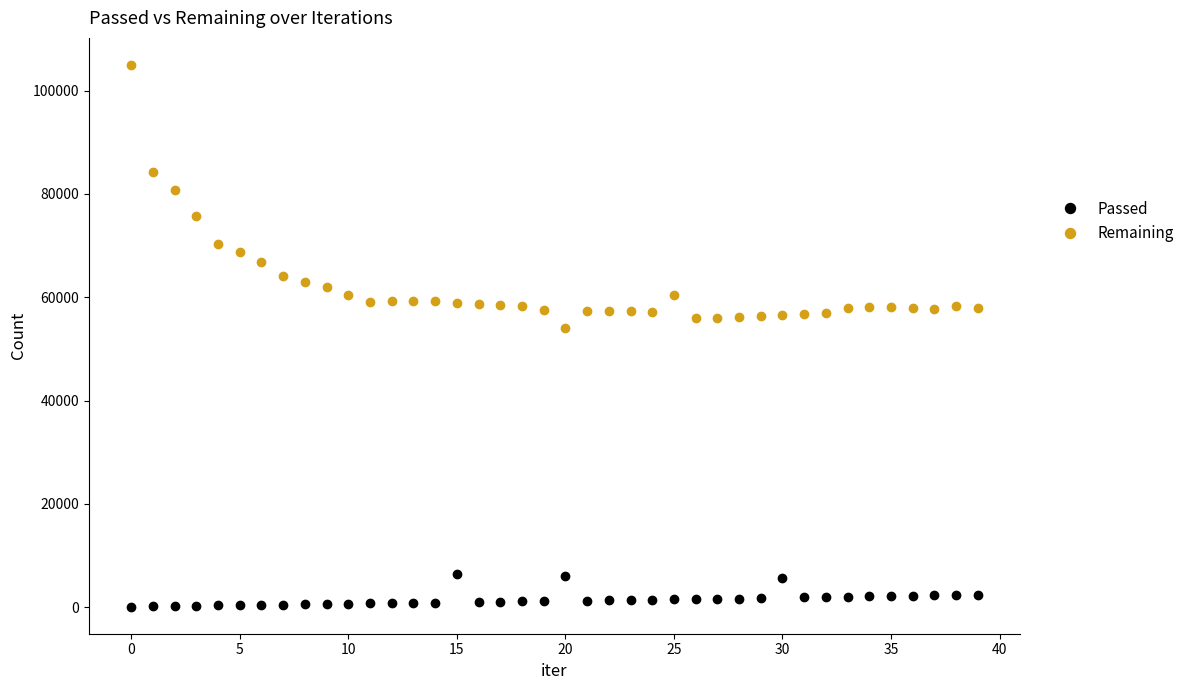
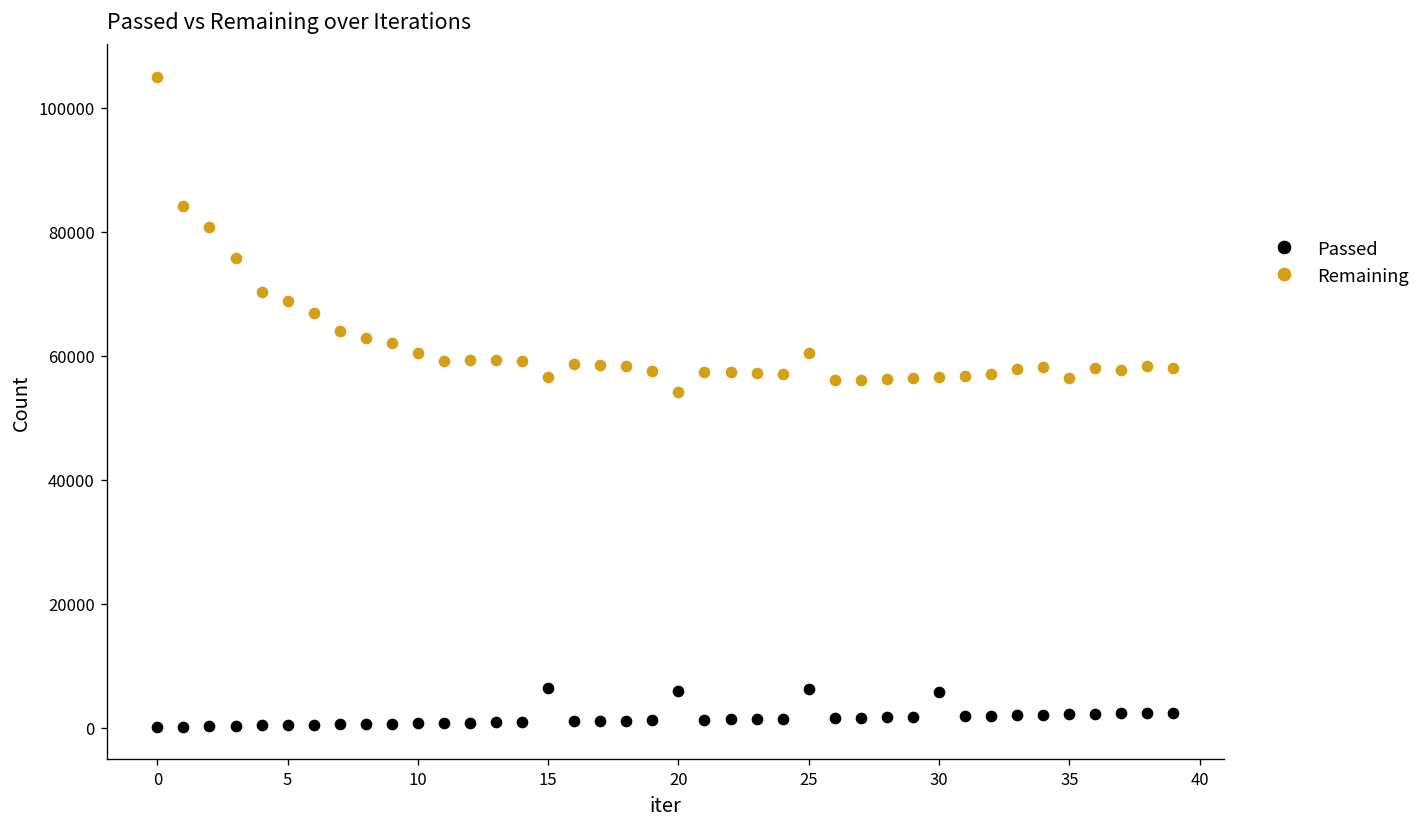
Remaining, 15: 59000 -> 57000
Passed, 25: 2000 -> 6000
Remaining, 35: 58000 -> 56000
